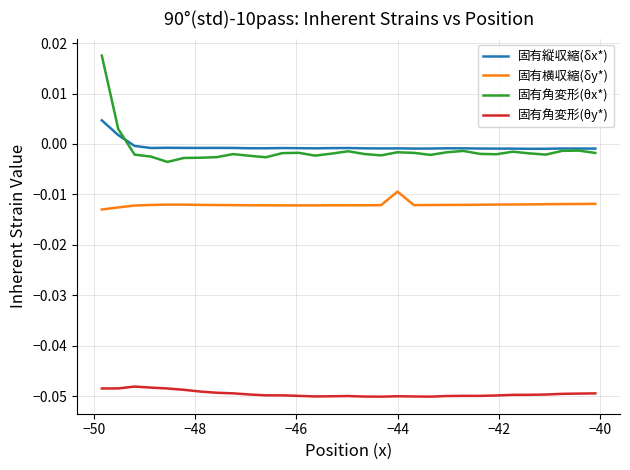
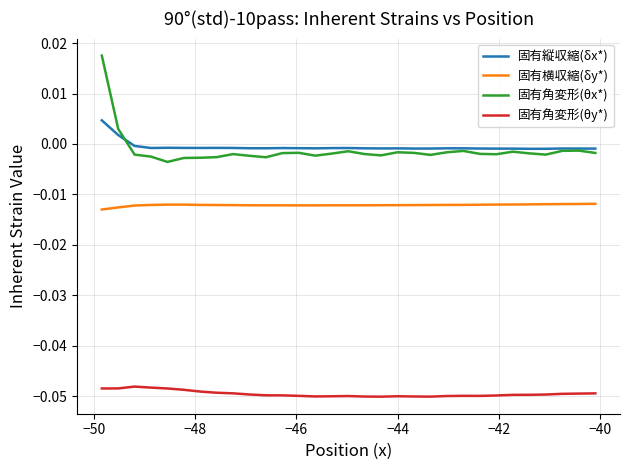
固有横収縮(δy*), −44: -0.009 -> -0.012
